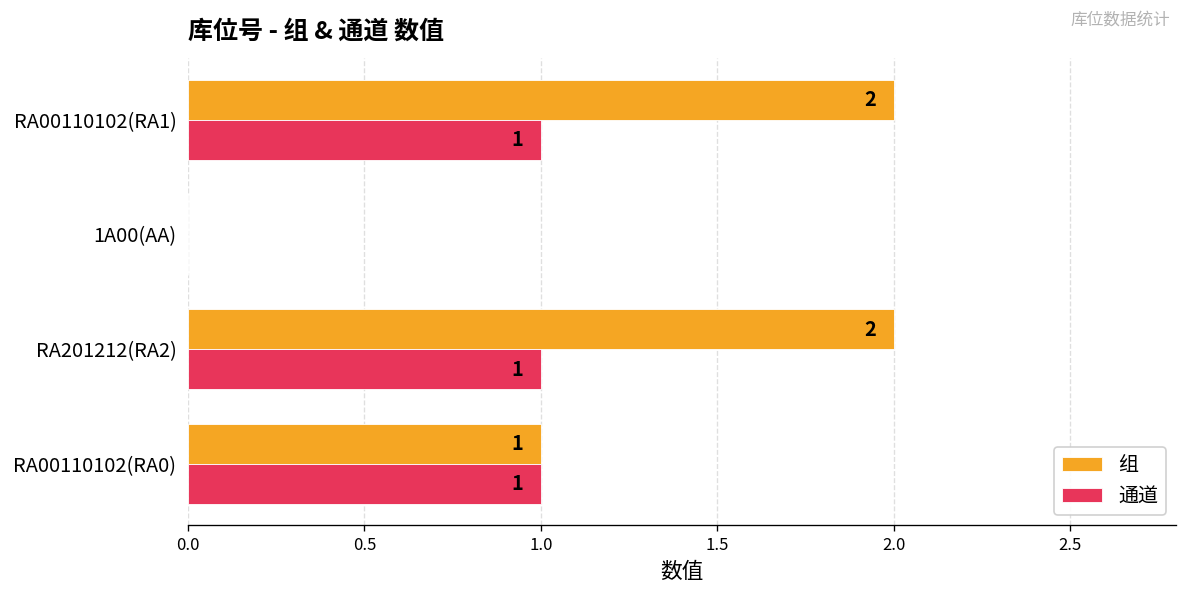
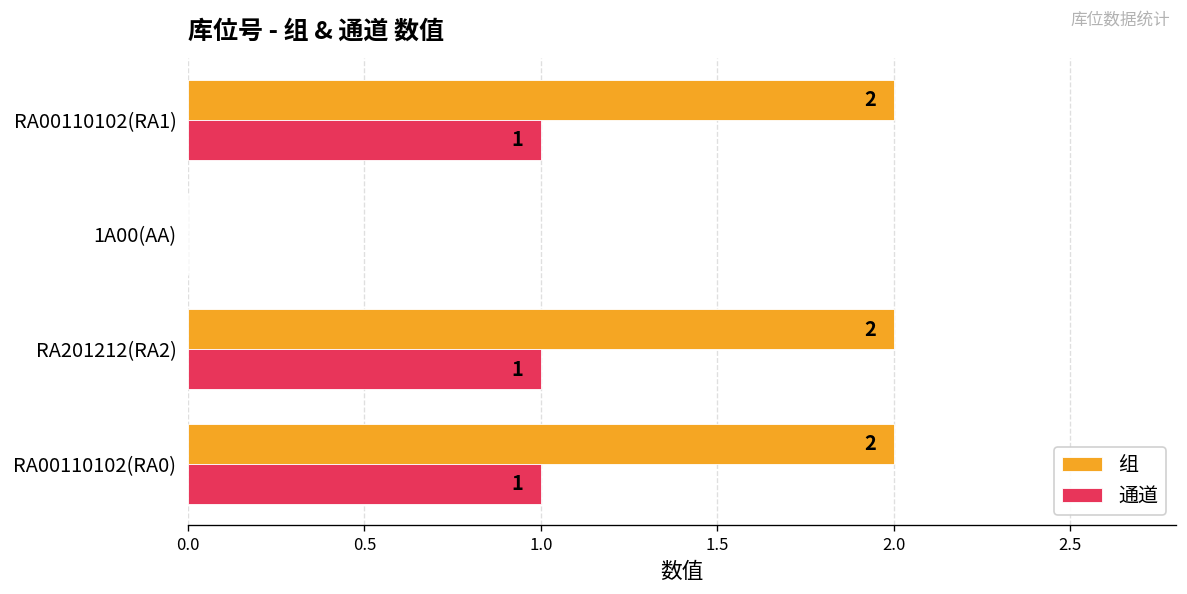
组, RA00110102(RA0): 1 -> 2
